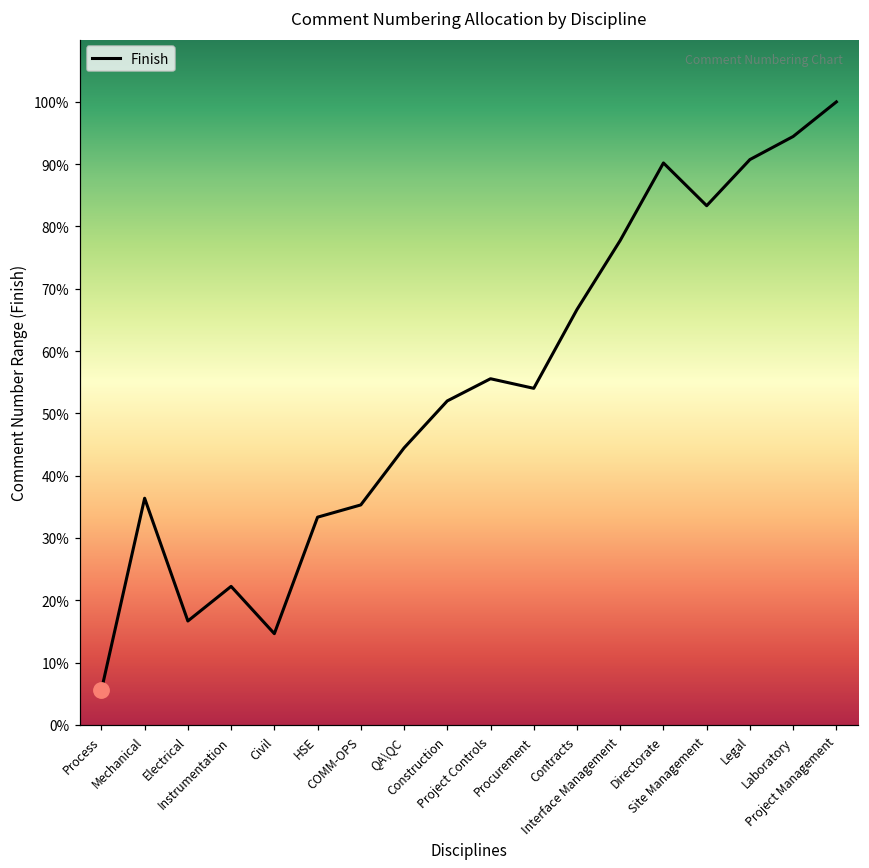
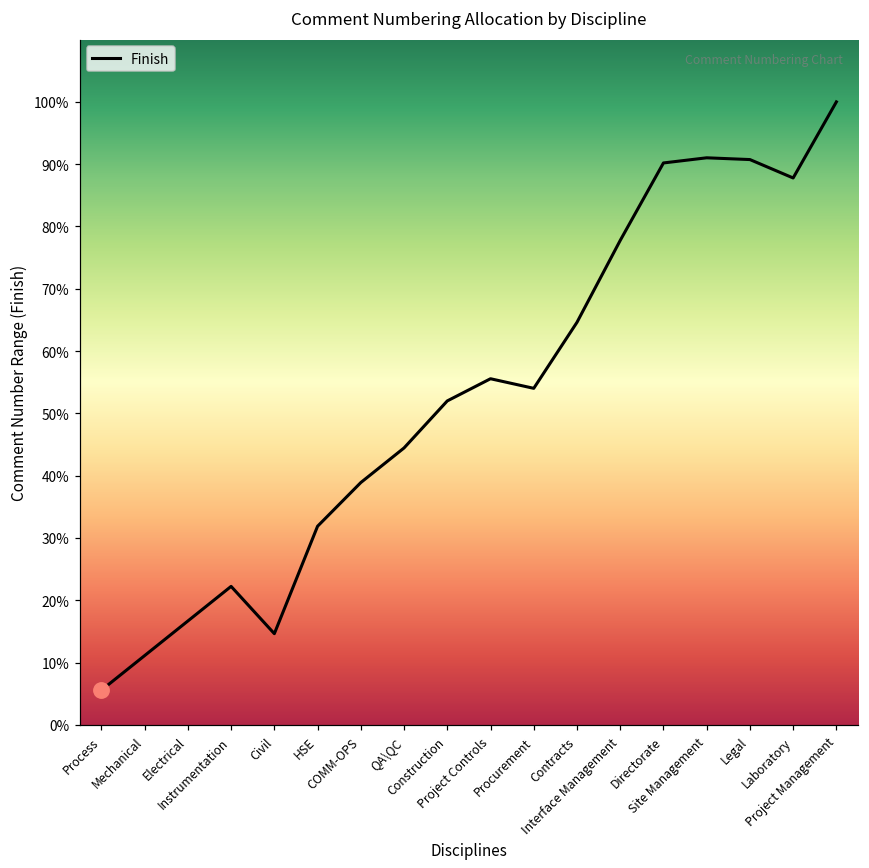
Finish, Mechanical: 36% -> 11%
Finish, HSE: 33% -> 32%
Finish, COMM-OPS: 35% -> 39%
Finish, Contracts: 67% -> 65%
Finish, Site Management: 83% -> 91%
Finish, Laboratory: 94% -> 88%
